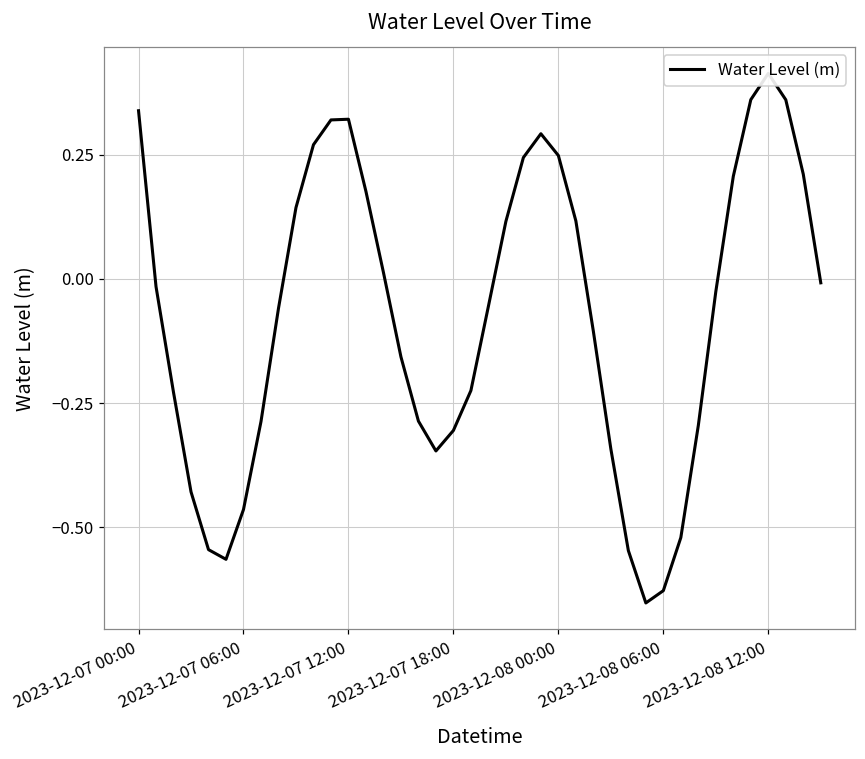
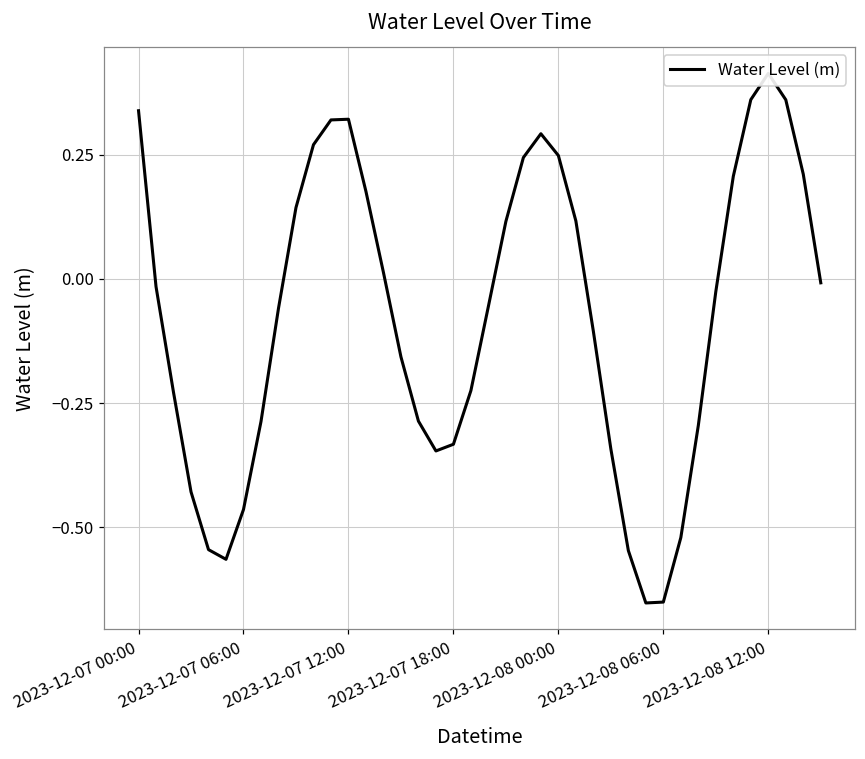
2023-12-07 18:00: -0.31 -> -0.33
2023-12-08 06:00: -0.63 -> -0.65
